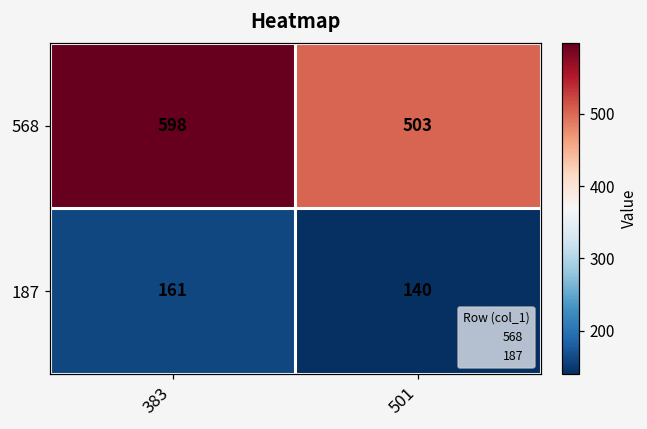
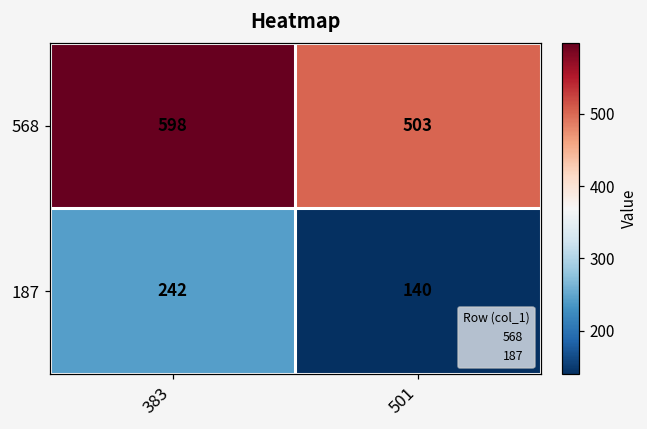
187, 383: 161 -> 242
